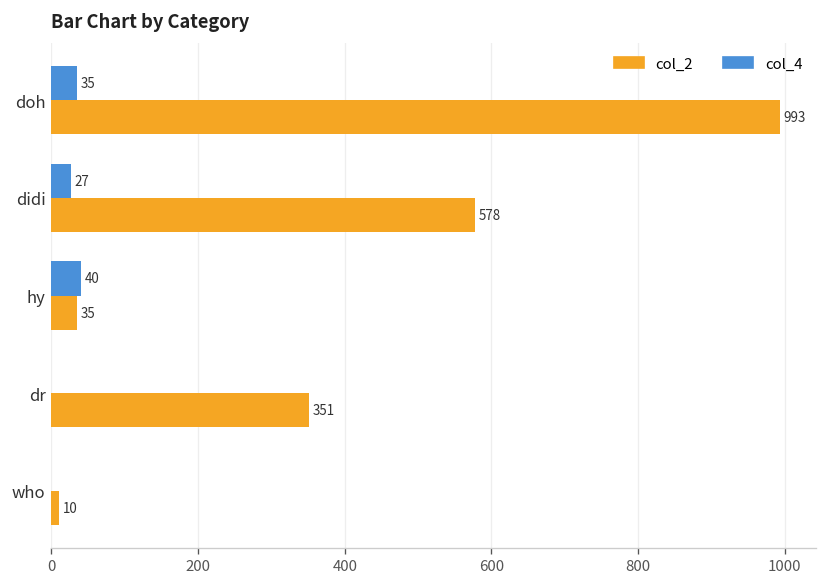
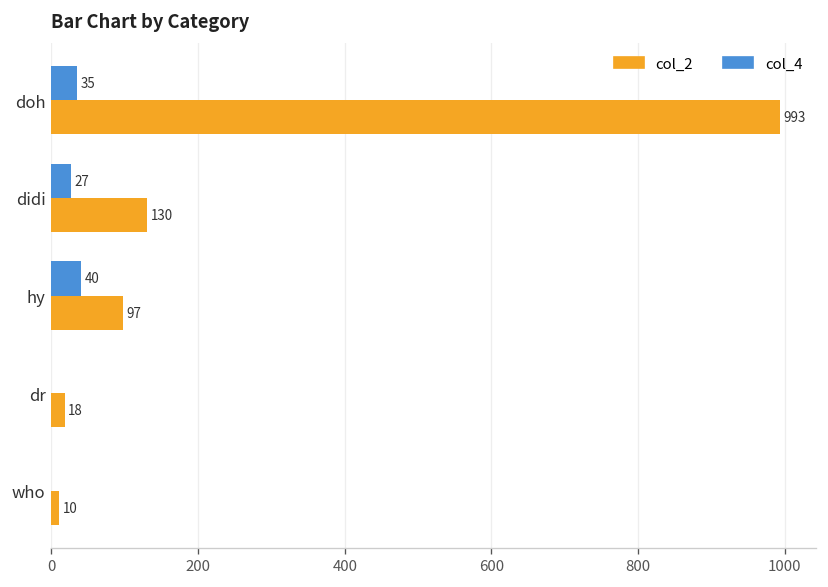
col_2, didi: 578 -> 130
col_2, hy: 35 -> 97
col_2, dr: 351 -> 18
